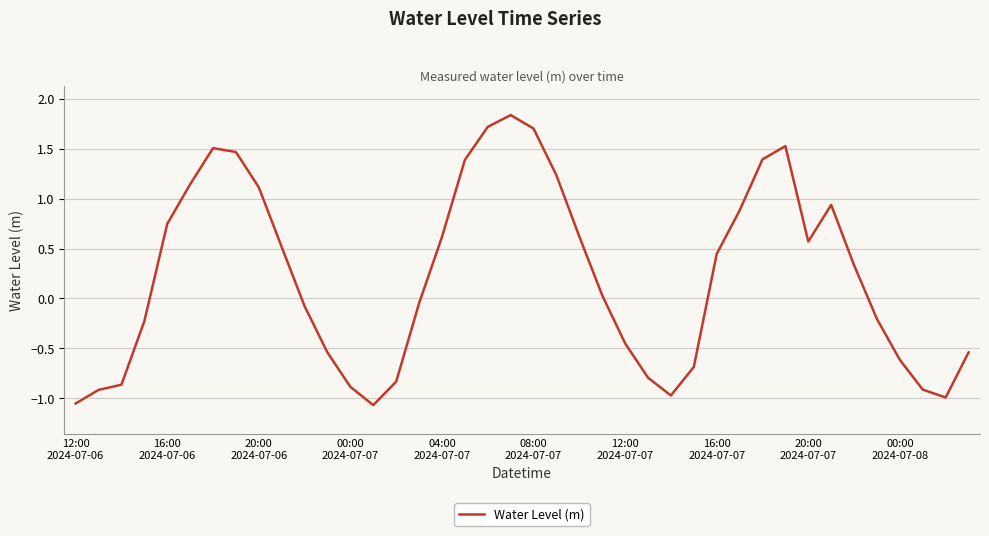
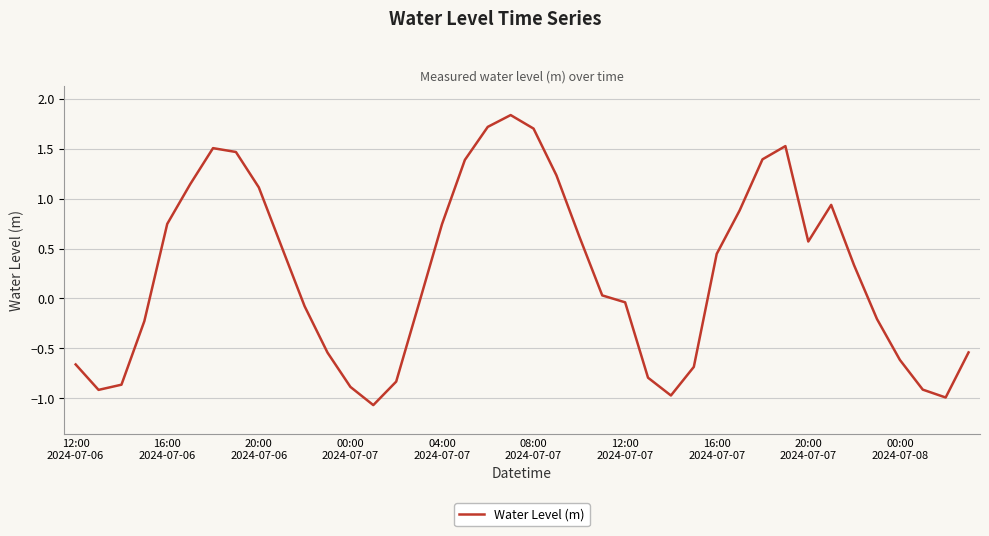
12:00 2024-07-06: -1.1 -> -0.7
04:00 2024-07-07: 0.6 -> 0.7
12:00 2024-07-07: -0.4 -> 0.0
